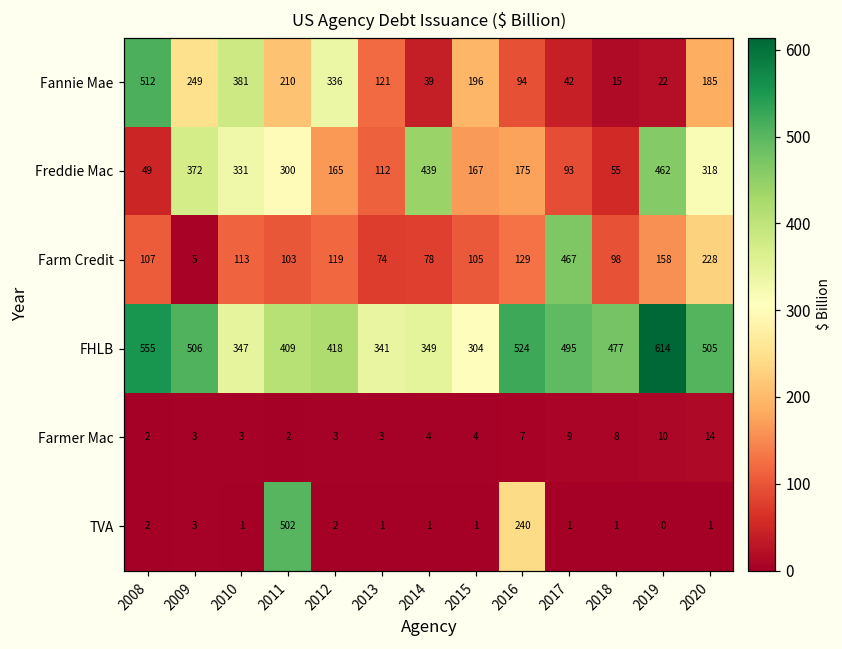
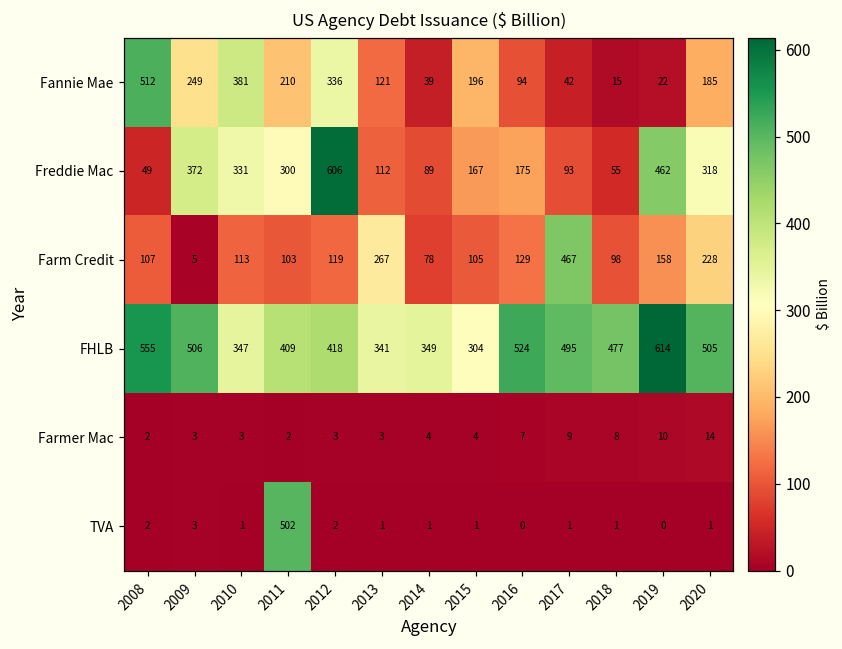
Freddie Mac, 2012: 165 -> 606
Freddie Mac, 2014: 439 -> 89
Farm Credit, 2013: 74 -> 267
TVA, 2016: 240 -> 0
